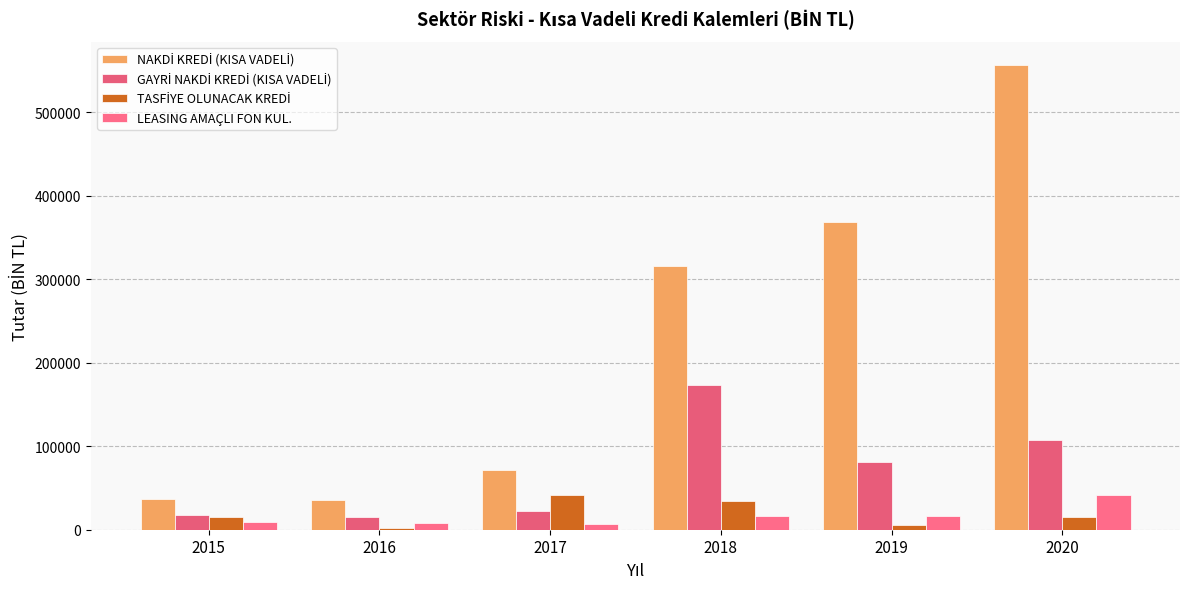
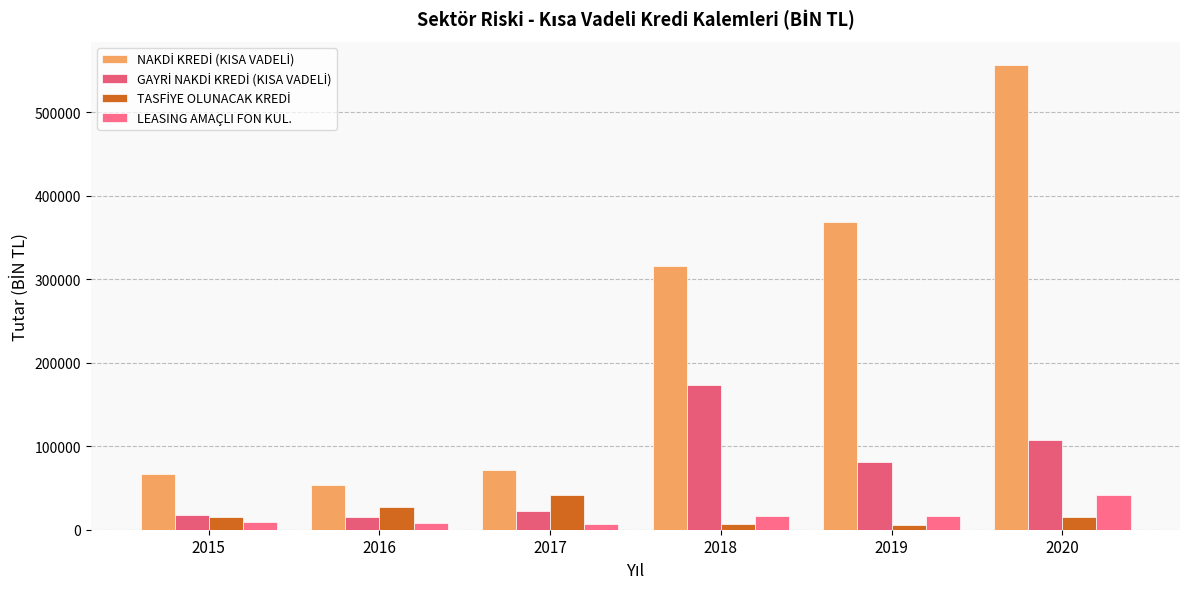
NAKDİ KREDİ (KISA VADELİ), 2015: 40000 -> 70000
NAKDİ KREDİ (KISA VADELİ), 2016: 40000 -> 50000
TASFİYE OLUNACAK KREDİ, 2016: 0 -> 30000
TASFİYE OLUNACAK KREDİ, 2018: 30000 -> 10000
